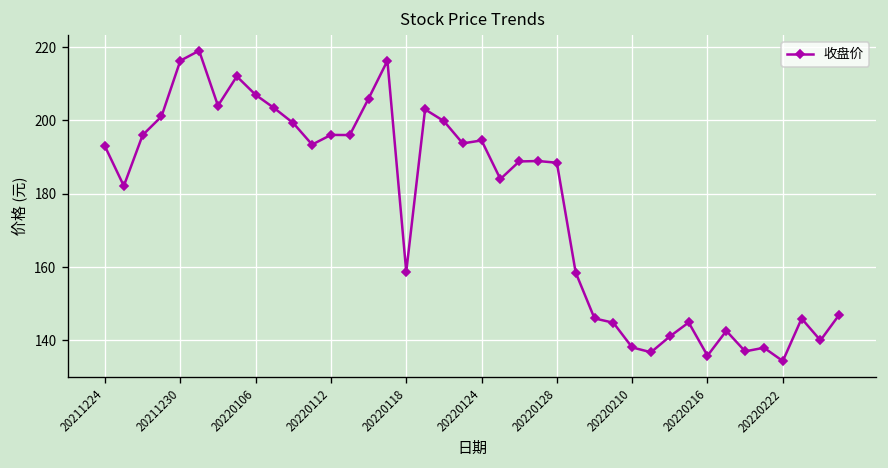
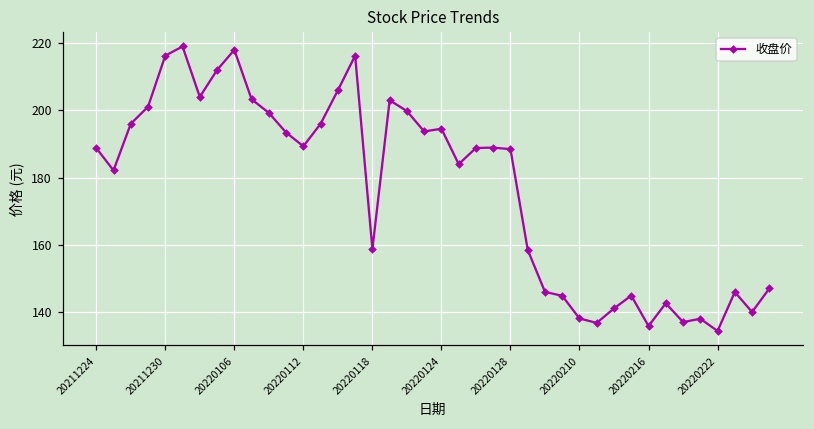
20211224: 193 -> 189
20220106: 207 -> 218
20220112: 196 -> 189
